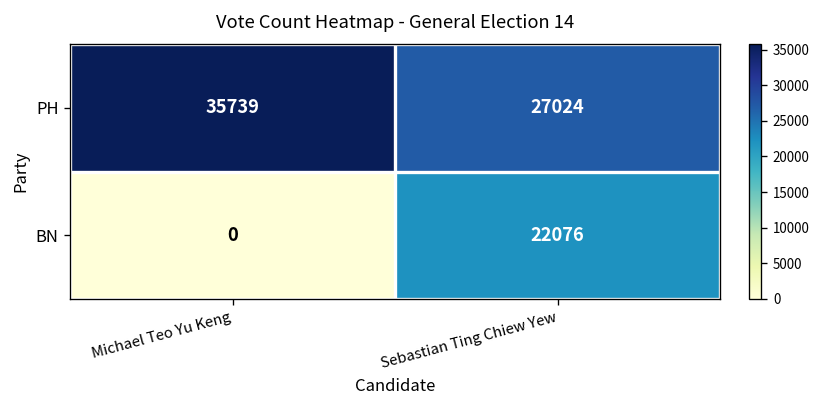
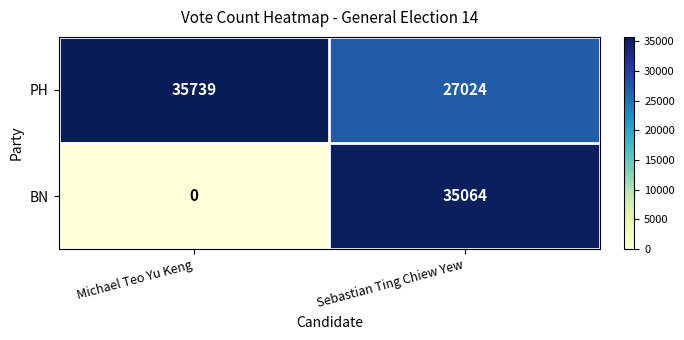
BN, Sebastian Ting Chiew Yew: 22076 -> 35064
